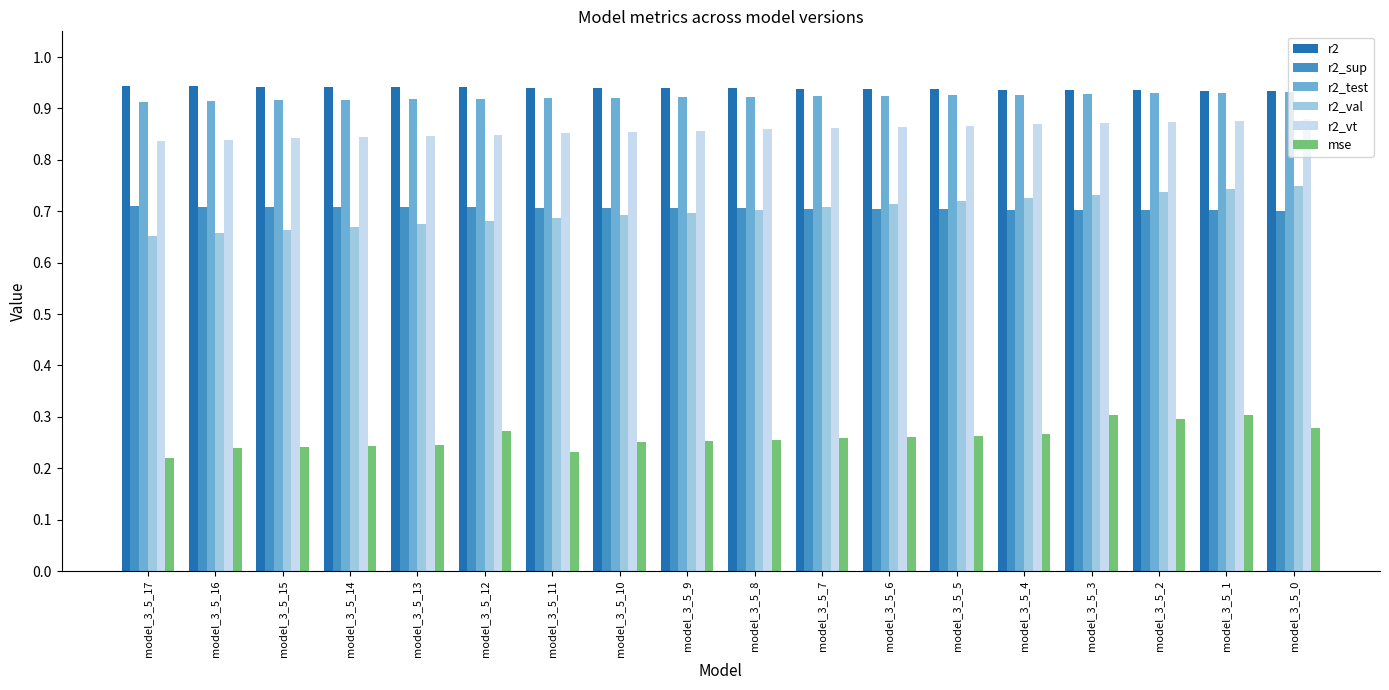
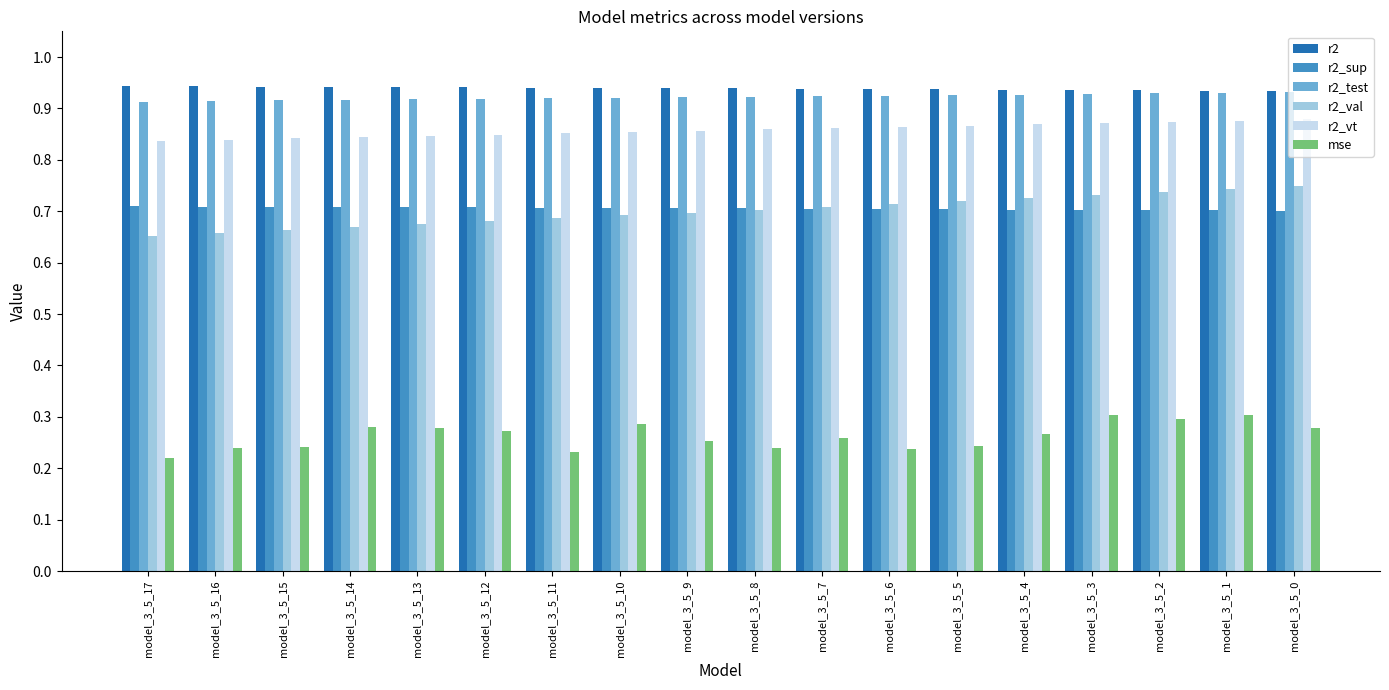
mse, model_3_5_14: 0.24 -> 0.28
mse, model_3_5_13: 0.24 -> 0.28
mse, model_3_5_10: 0.25 -> 0.29
mse, model_3_5_8: 0.26 -> 0.24
mse, model_3_5_6: 0.26 -> 0.24
mse, model_3_5_5: 0.26 -> 0.24
